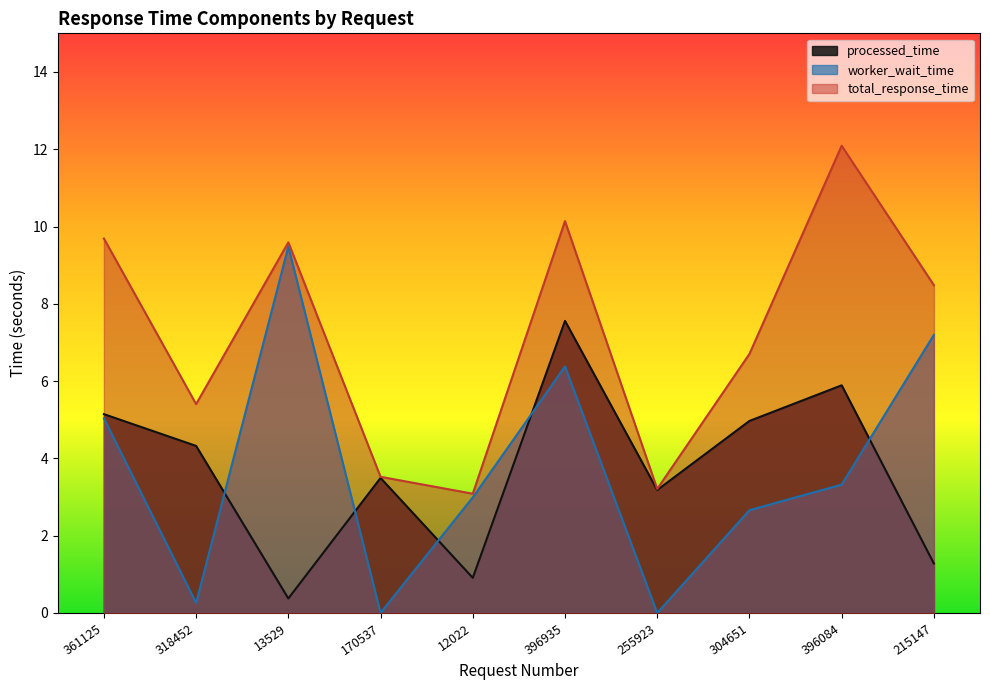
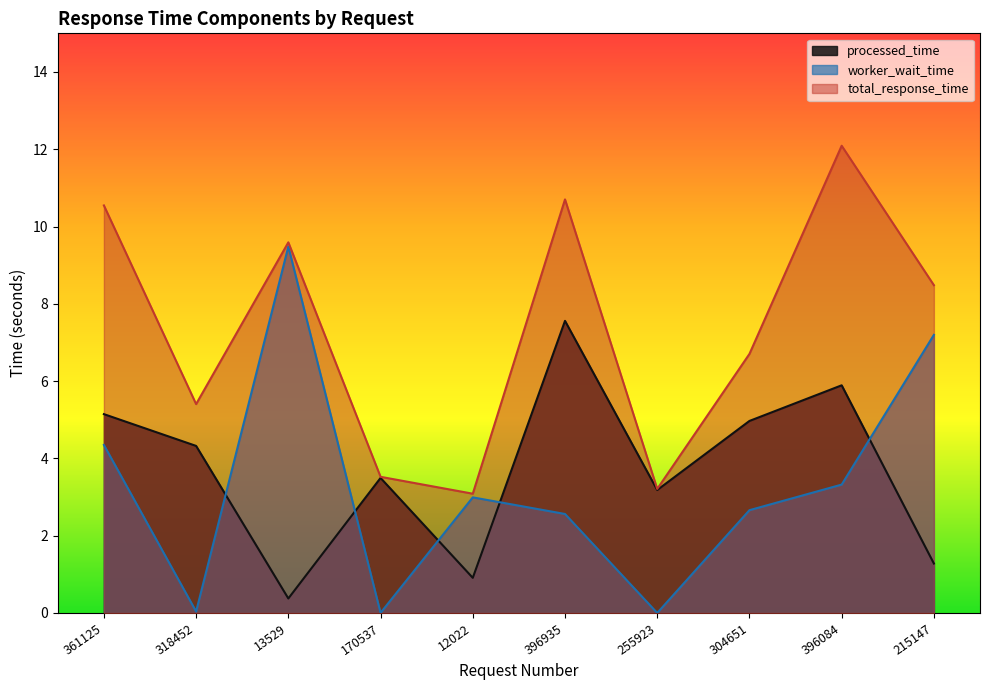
worker_wait_time, 361125: 5.0 -> 4.3
total_response_time, 361125: 9.7 -> 10.5
worker_wait_time, 318452: 0.3 -> 0.0
worker_wait_time, 396935: 6.4 -> 2.6
total_response_time, 396935: 10.1 -> 10.7
